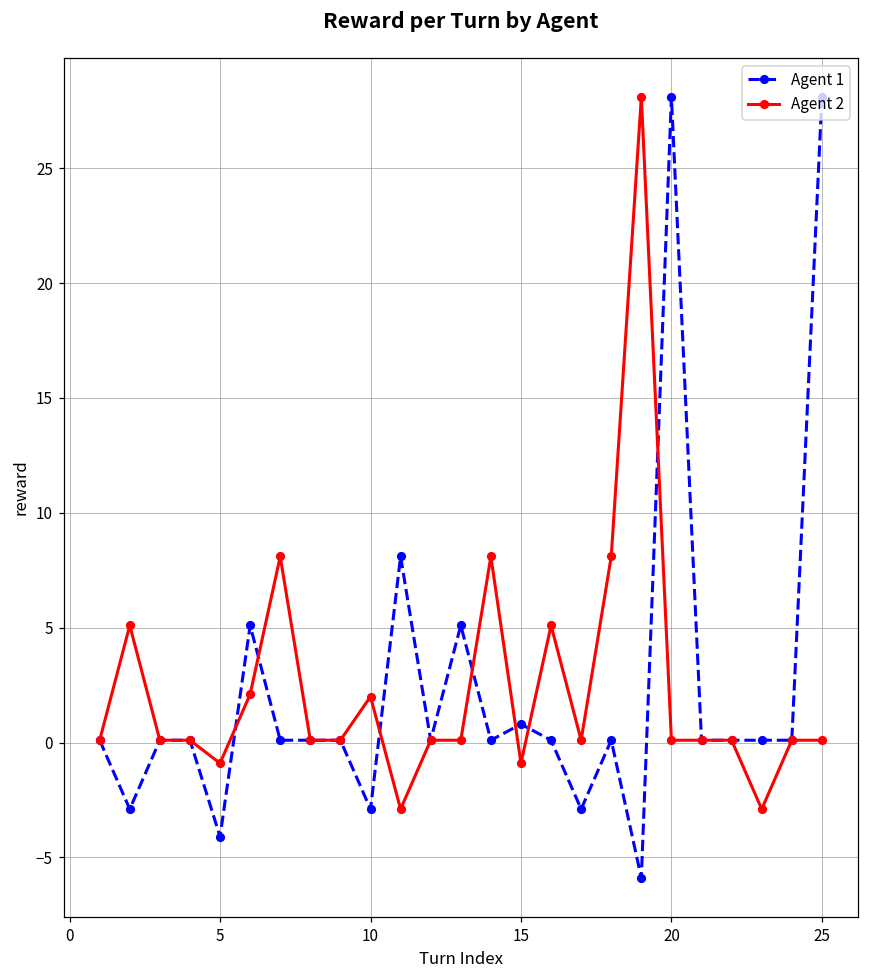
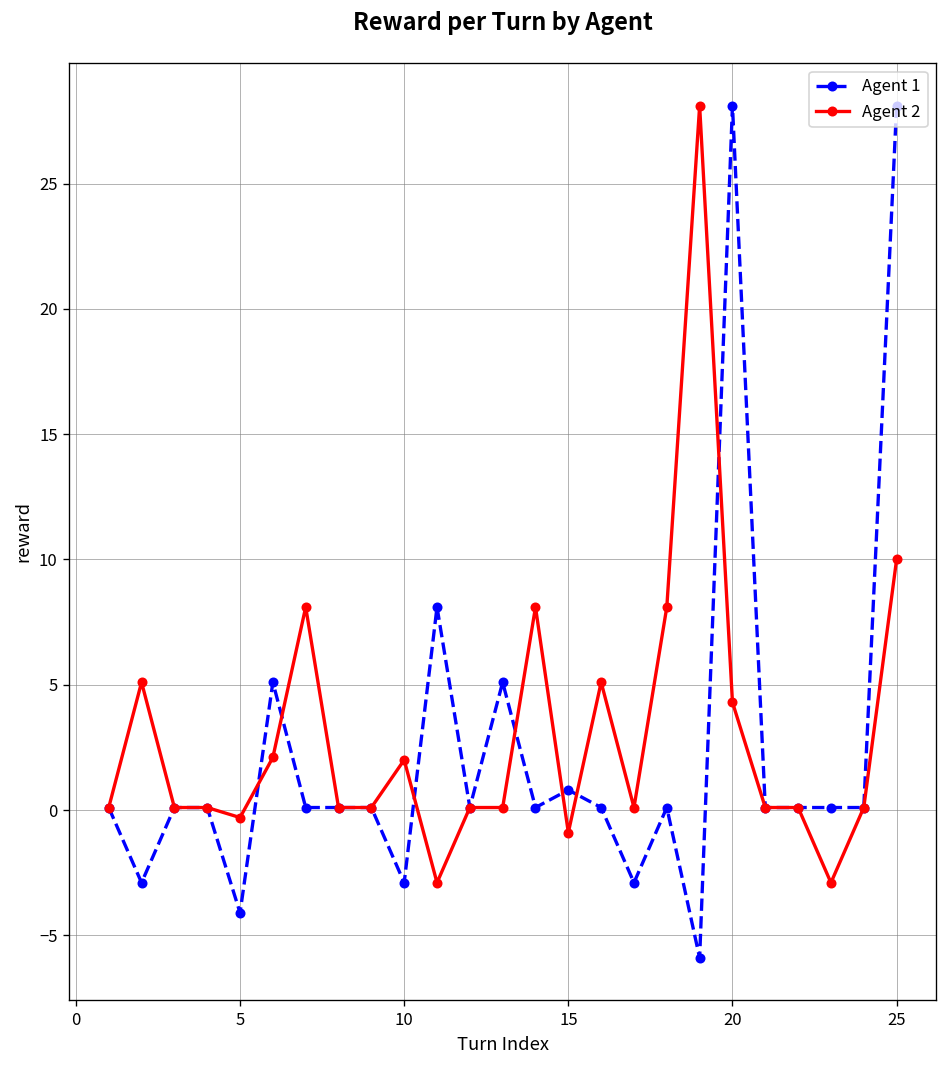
Agent 2, 5: -0.9 -> -0.3
Agent 2, 20: 0.1 -> 4.3
Agent 2, 25: 0.1 -> 10.0
